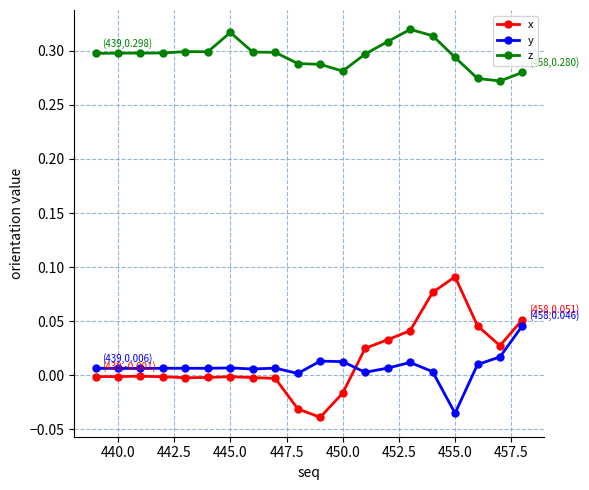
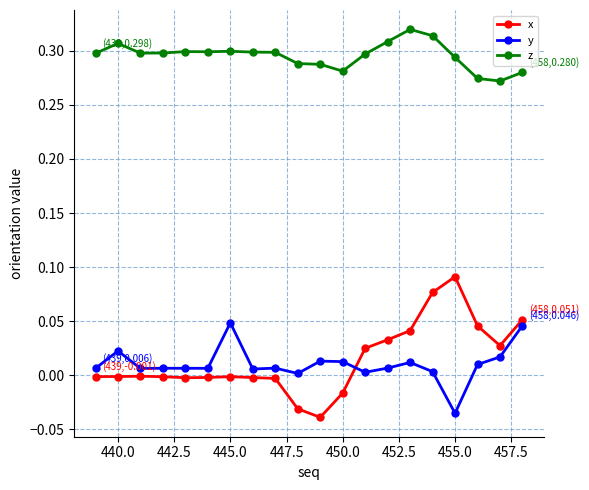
y, 440.0: 0.006 -> 0.022
z, 440.0: 0.298 -> 0.307
y, 445.0: 0.007 -> 0.048
z, 445.0: 0.317 -> 0.300
